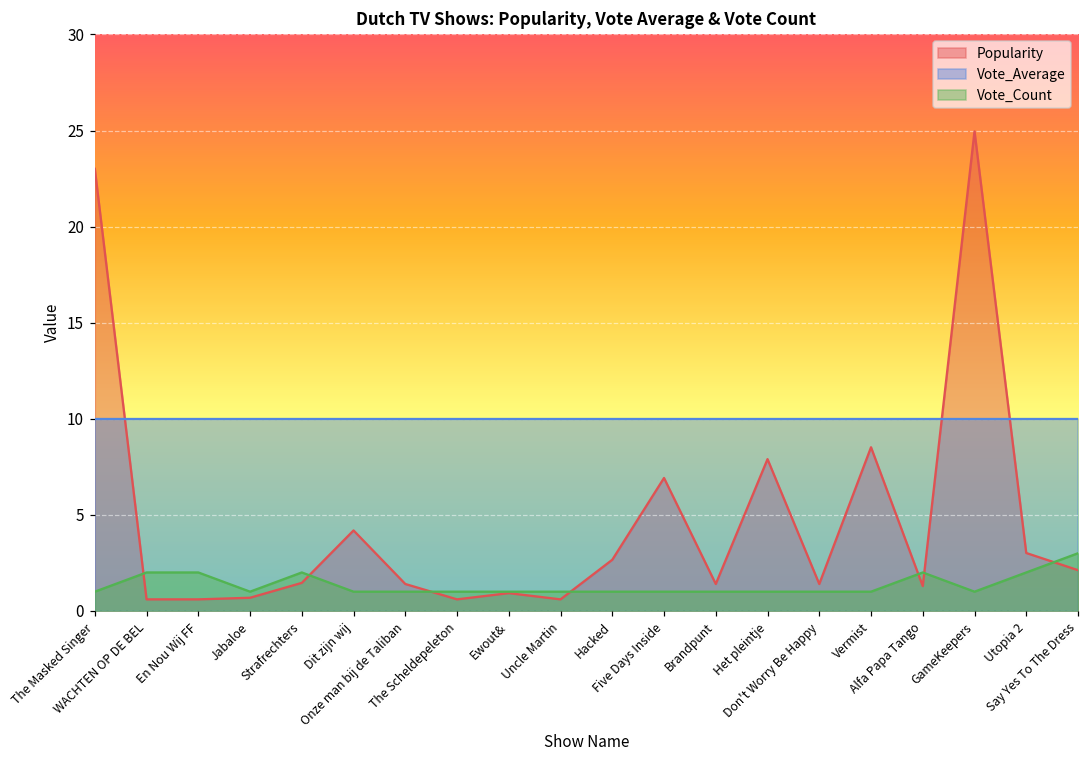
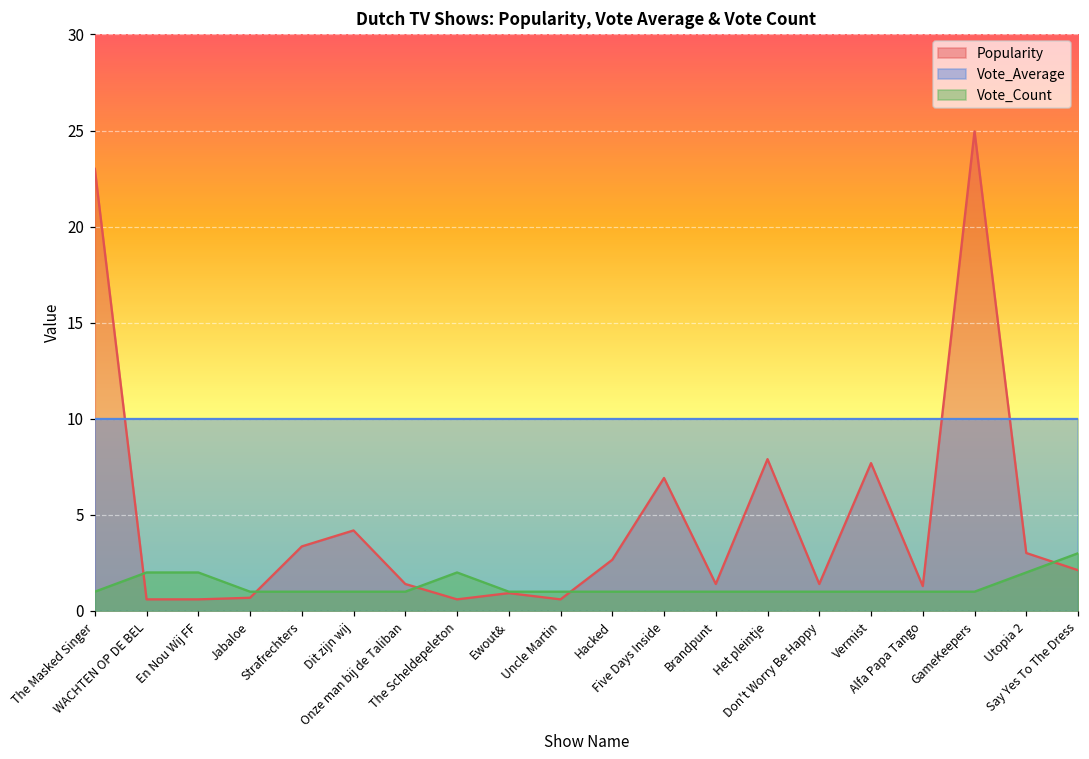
Popularity, Strafrechters: 1.5 -> 3.4
Vote_Count, Strafrechters: 2 -> 1
Vote_Count, The Scheldepeleton: 1 -> 2
Popularity, Vermist: 8.5 -> 7.7
Vote_Count, Alfa Papa Tango: 2 -> 1
